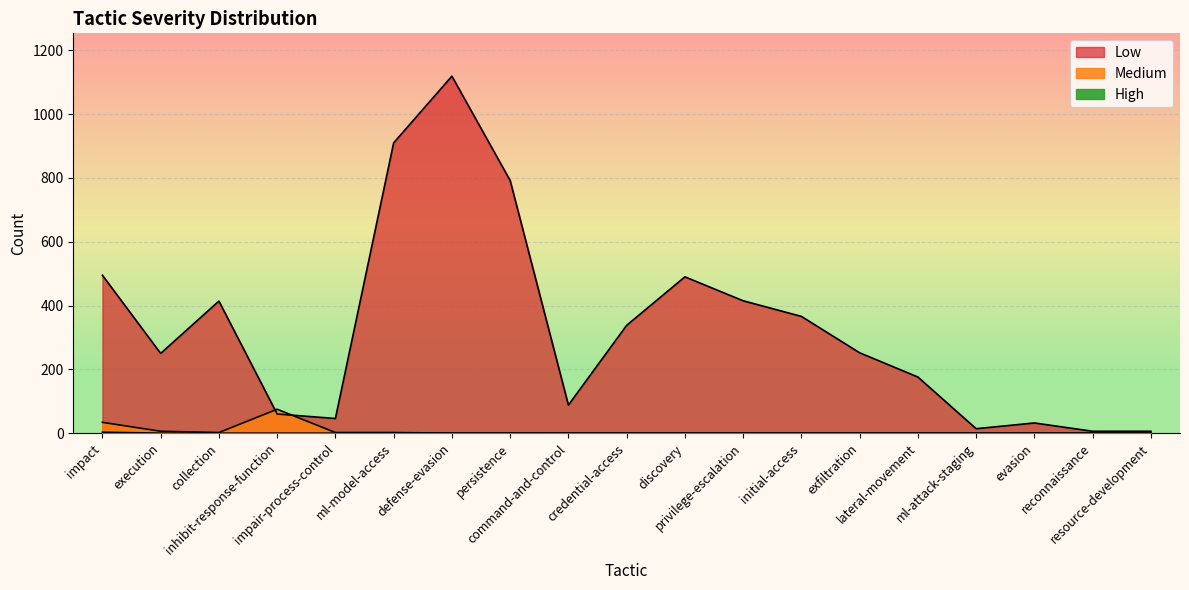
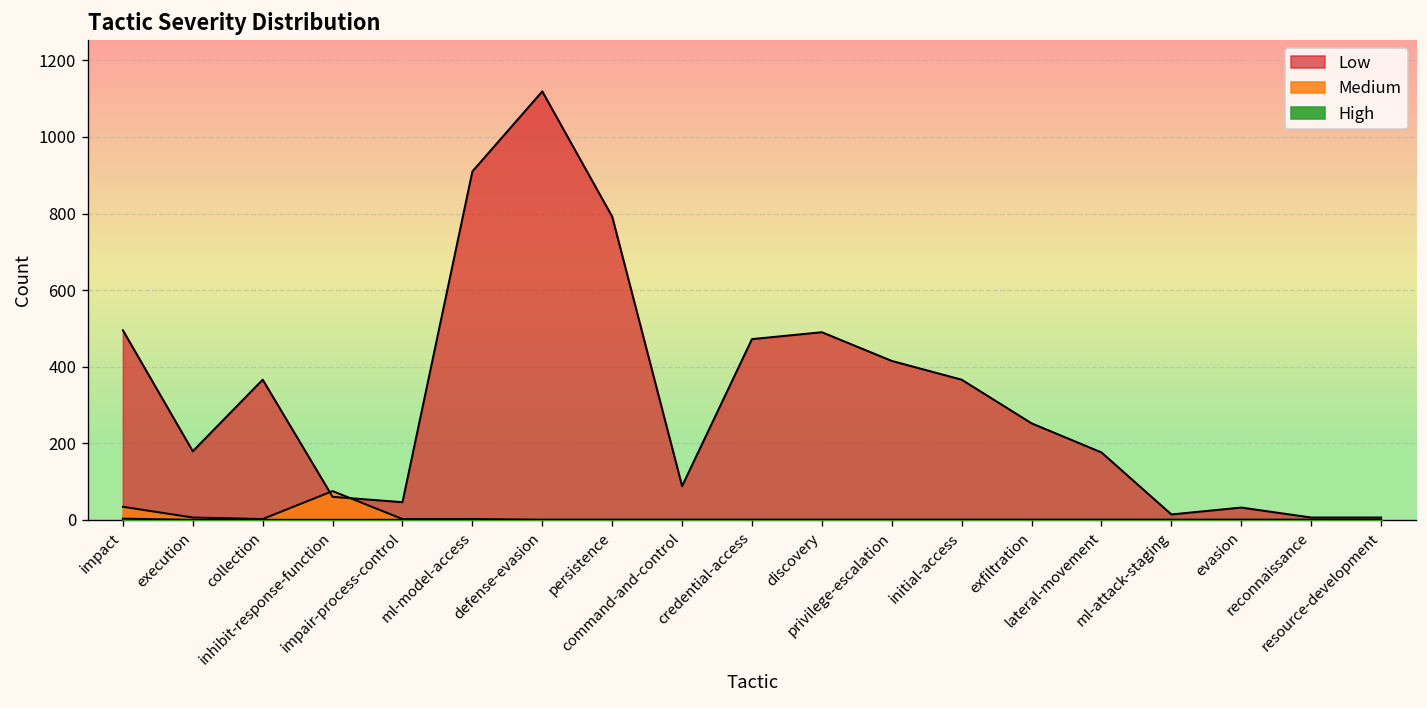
Low, execution: 250 -> 180
Low, collection: 410 -> 370
Low, credential-access: 340 -> 470
